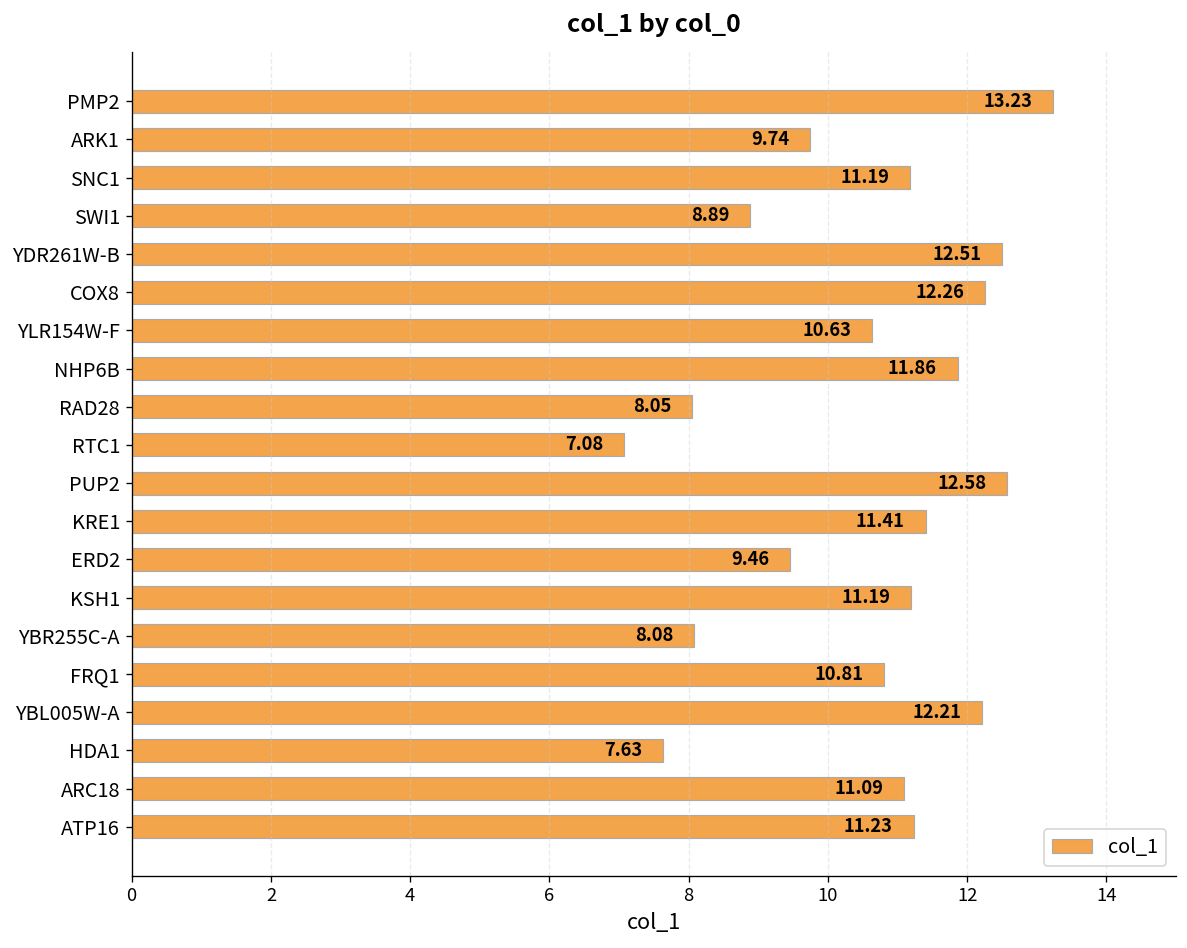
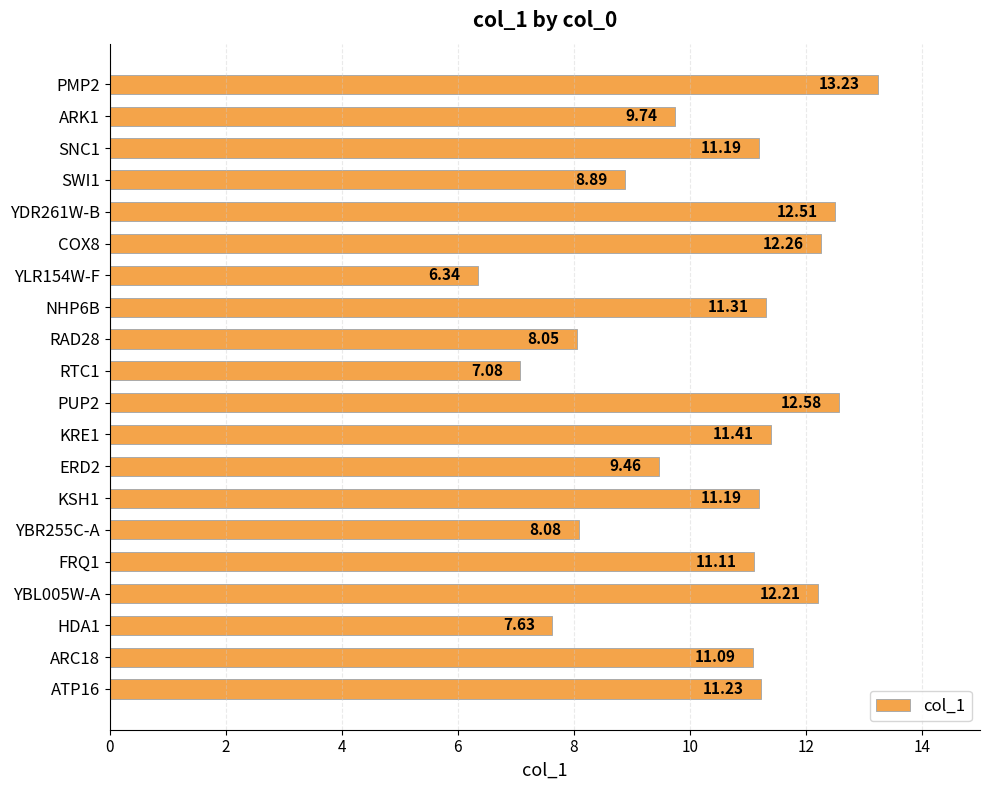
YLR154W-F: 10.63 -> 6.34
NHP6B: 11.86 -> 11.31
FRQ1: 10.81 -> 11.11
